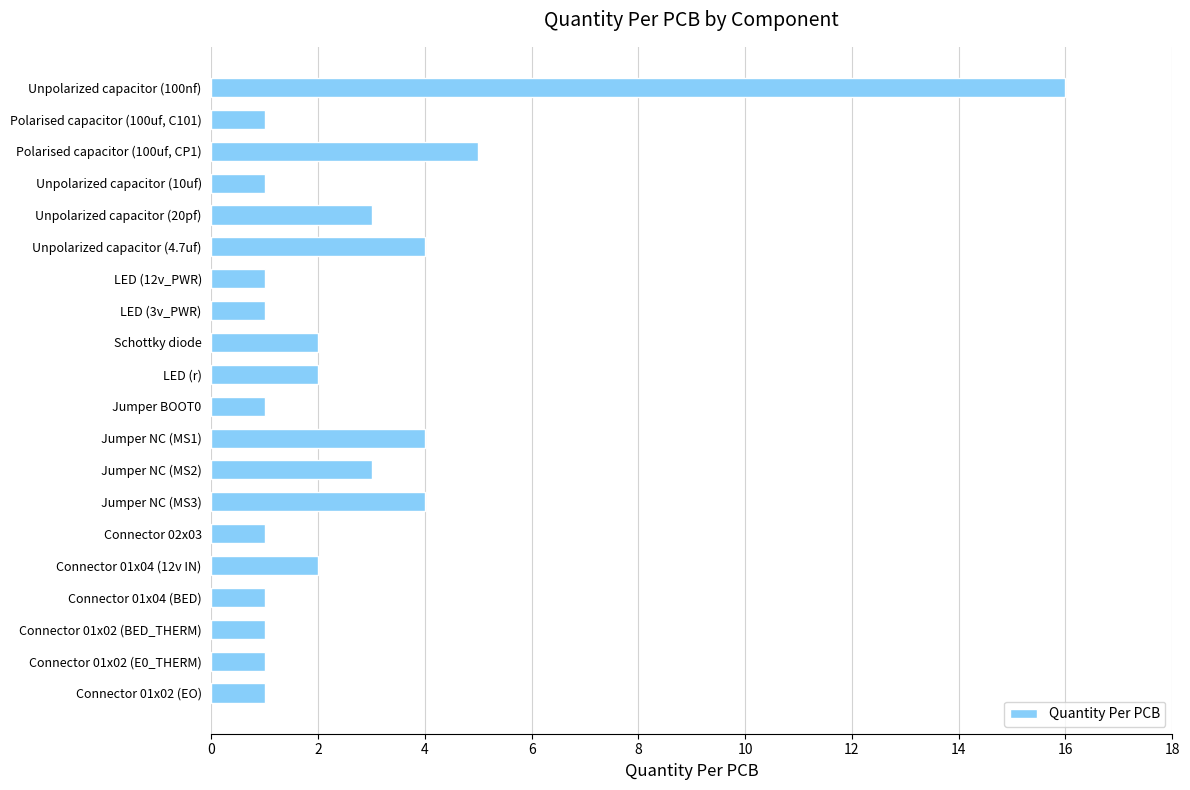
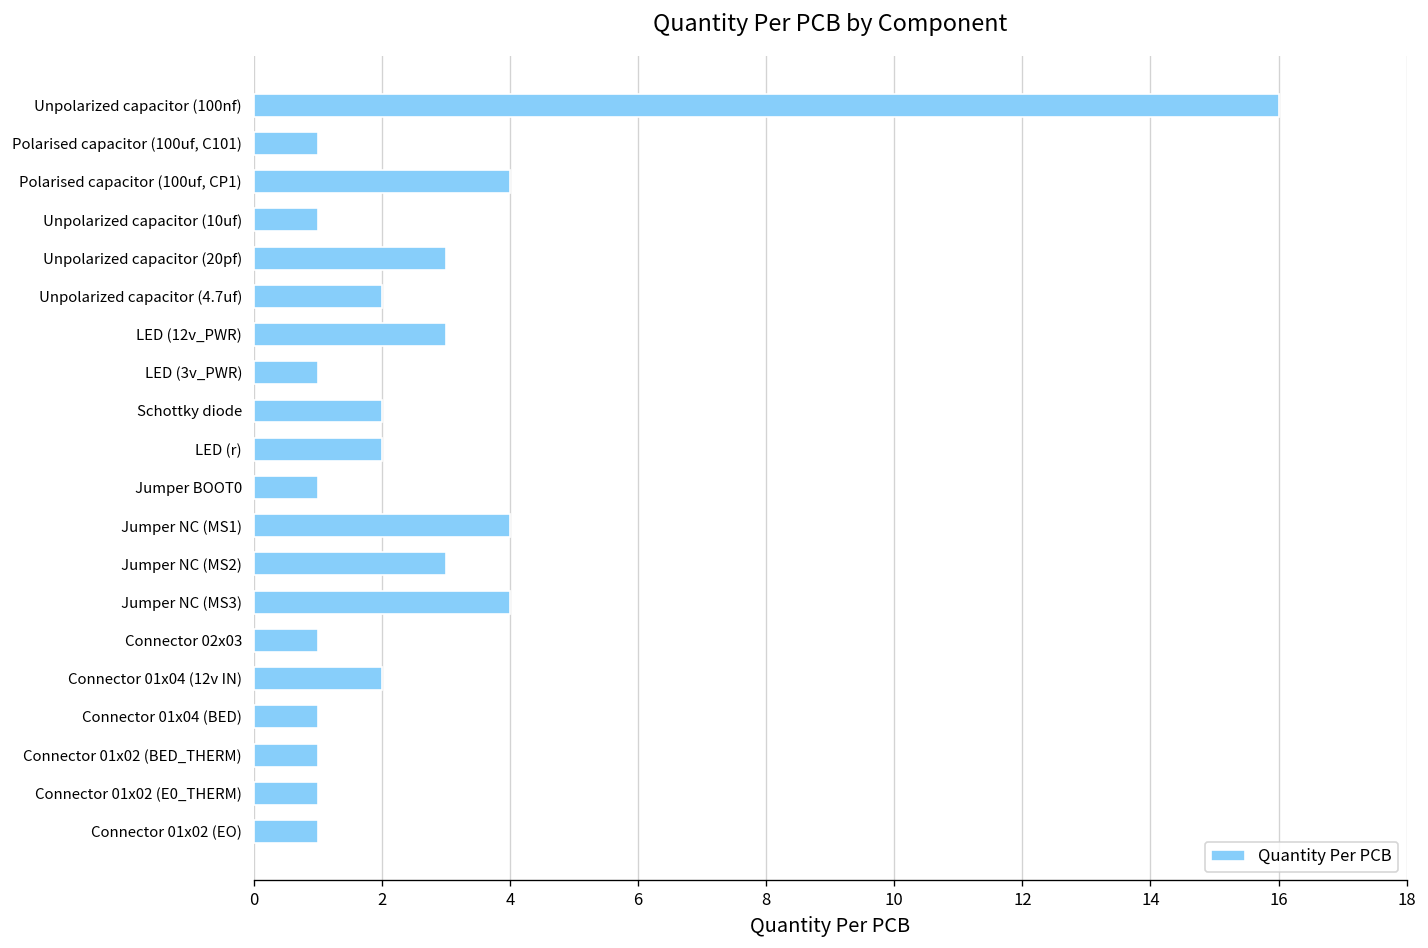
Polarised capacitor (100uf, CP1): 5 -> 4
Unpolarized capacitor (4.7uf): 4 -> 2
LED (12v_PWR): 1 -> 3
